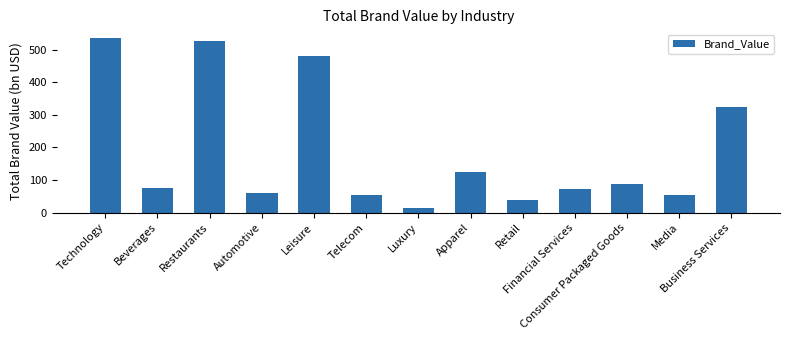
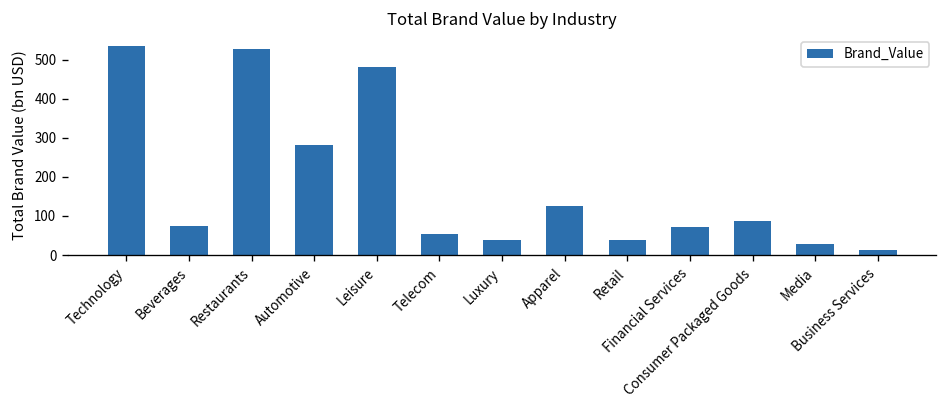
Automotive: 60 -> 280
Luxury: 10 -> 40
Media: 50 -> 30
Business Services: 320 -> 10
